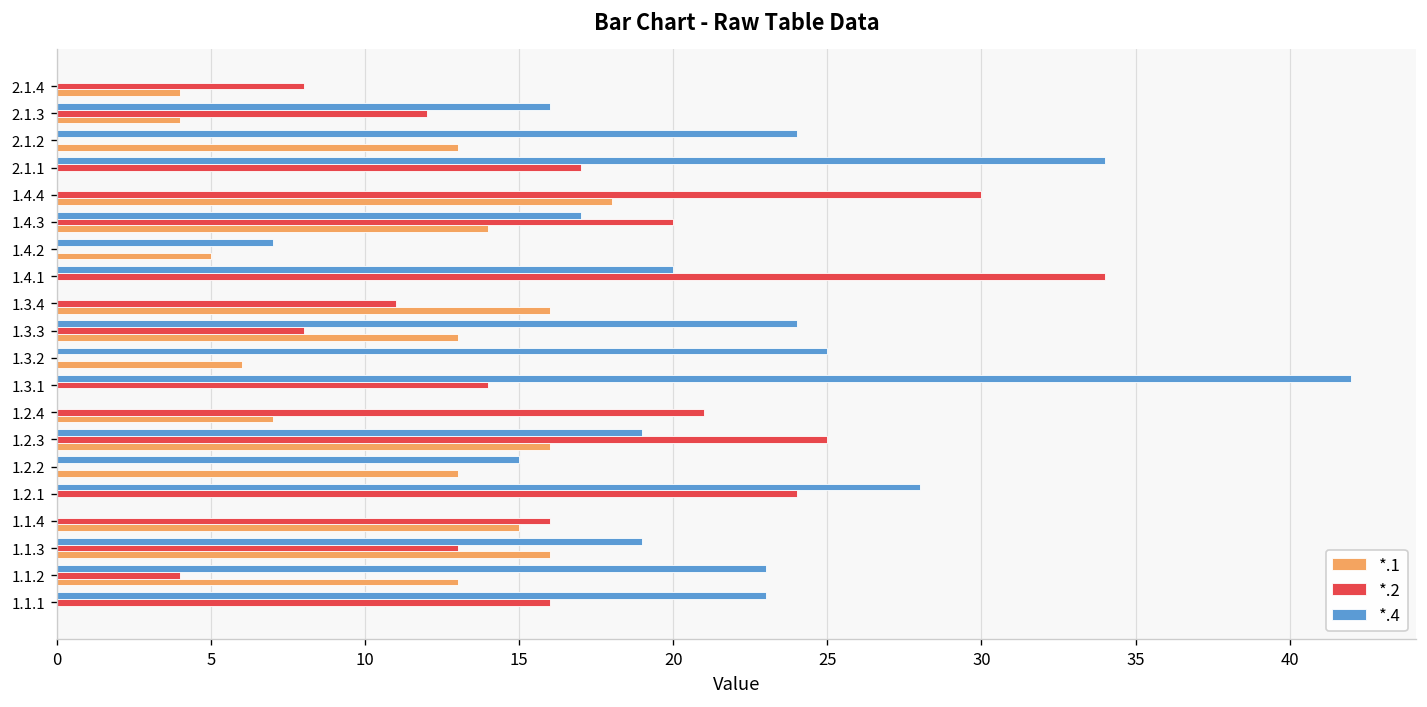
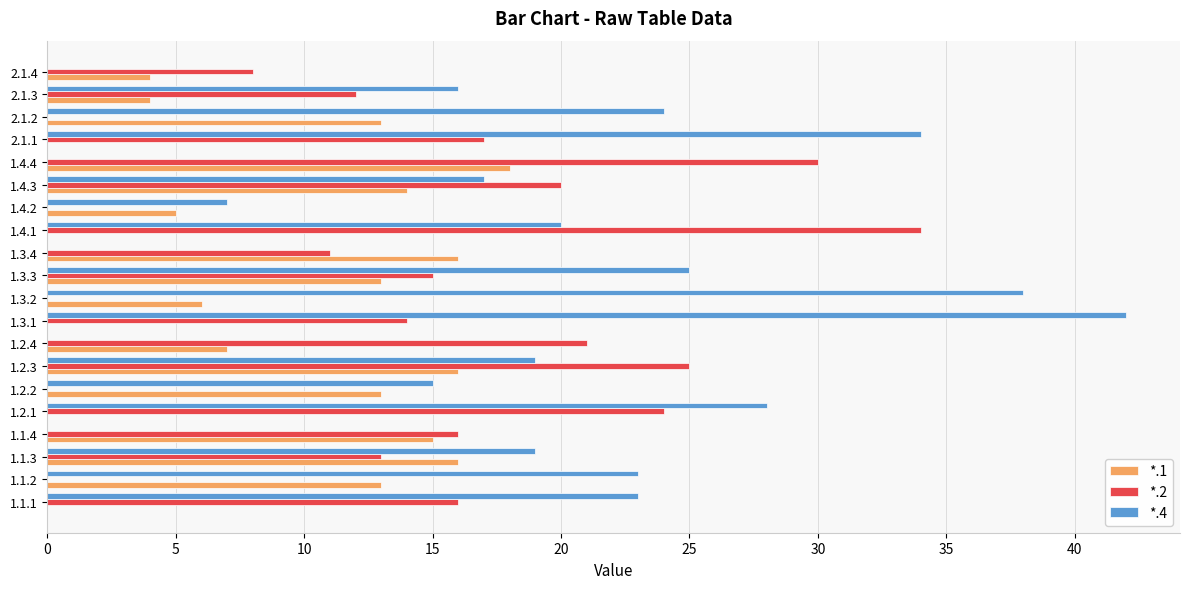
*.4, 1.3.3: 24 -> 25
*.2, 1.3.3: 8 -> 15
*.4, 1.3.2: 25 -> 38
*.2, 1.1.2: 4 -> 0
